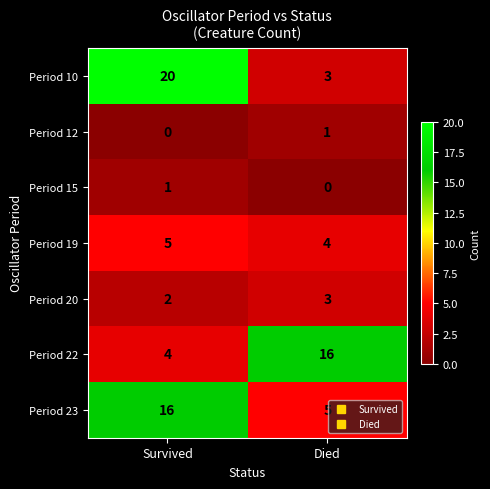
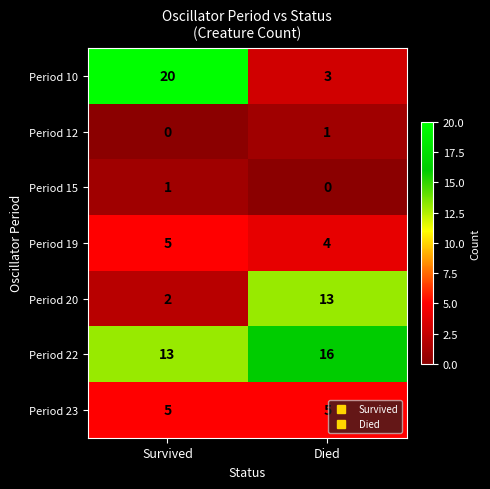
Period 20, Died: 3 -> 13
Period 22, Survived: 4 -> 13
Period 23, Survived: 16 -> 5
